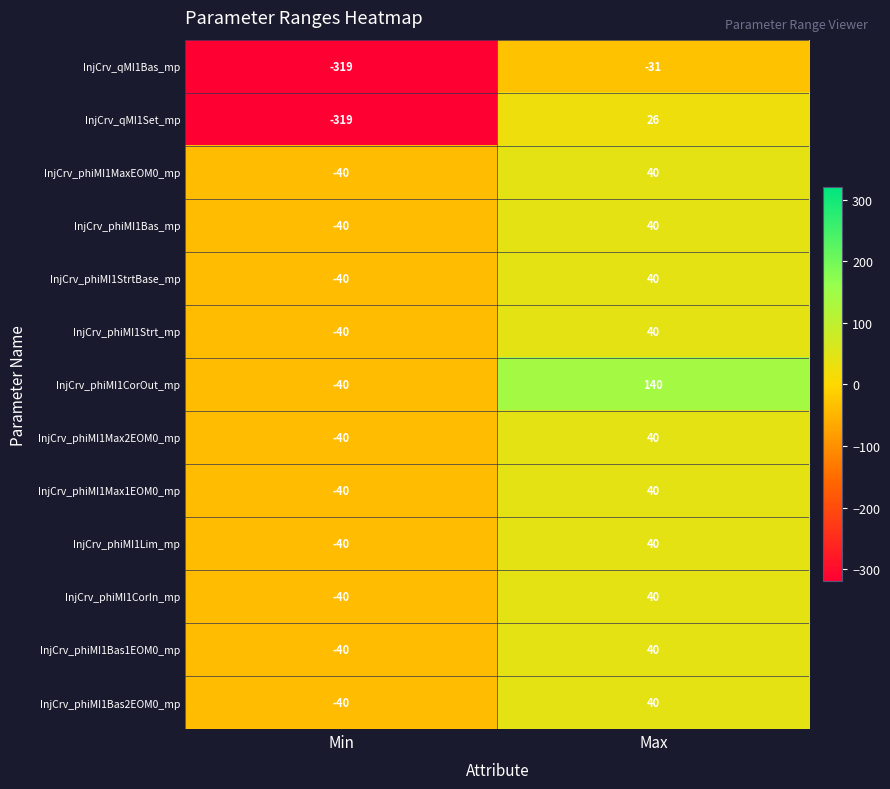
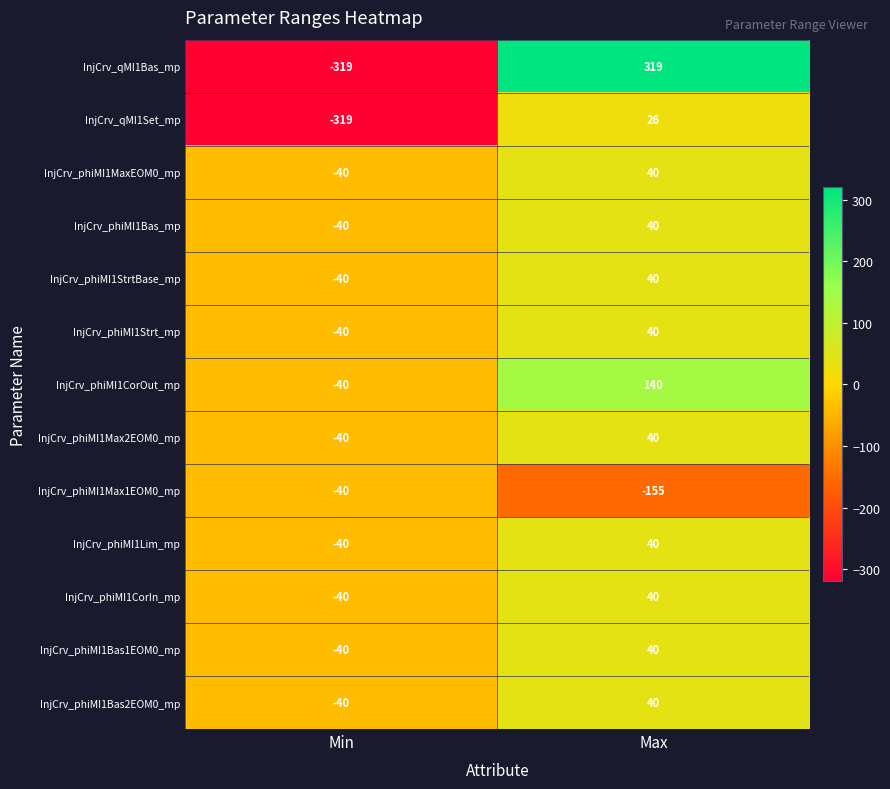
InjCrv_qMI1Bas_mp, Max: -31 -> 319
InjCrv_phiMI1Max1EOM0_mp, Max: 40 -> -155
